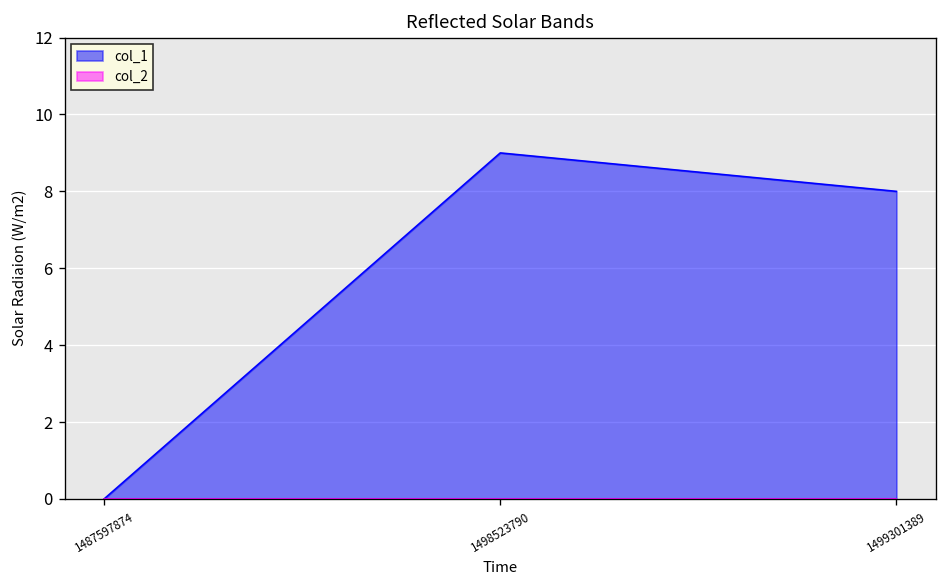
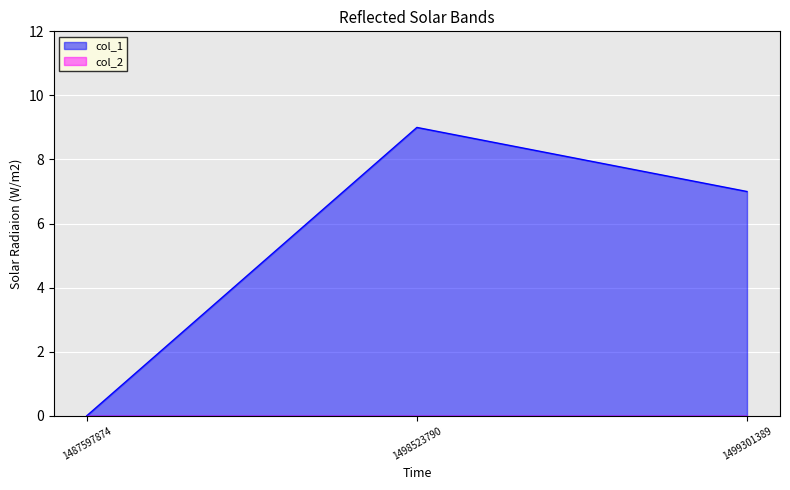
col_1, 1499301389: 8 -> 7
